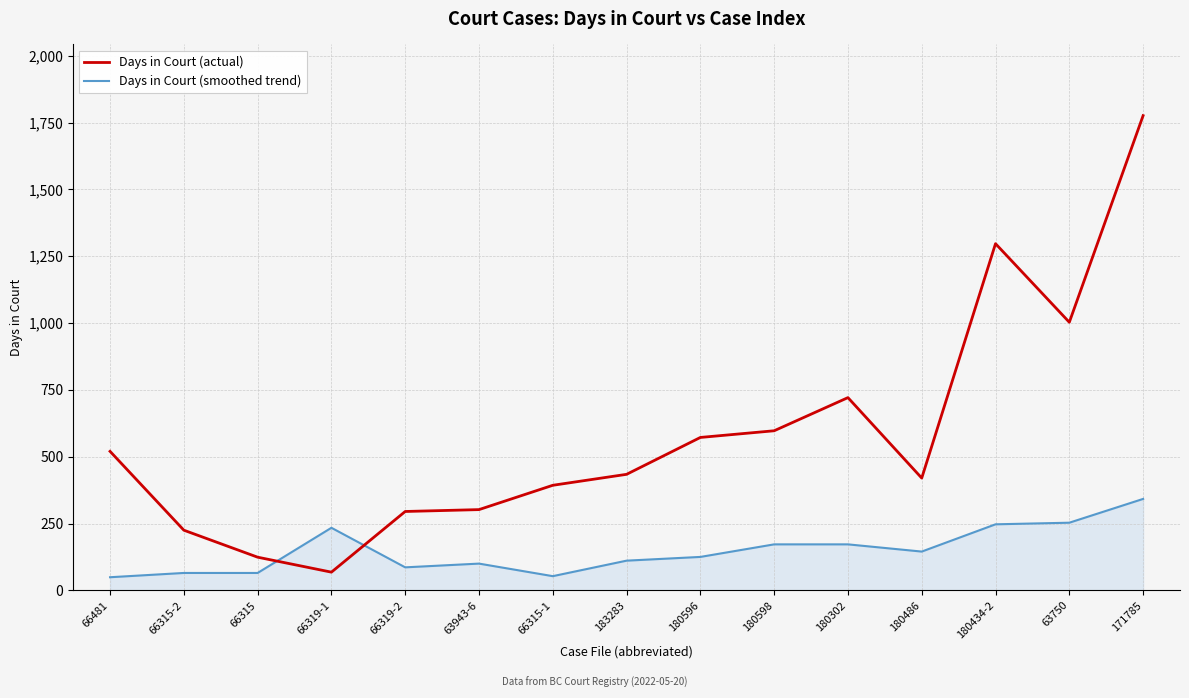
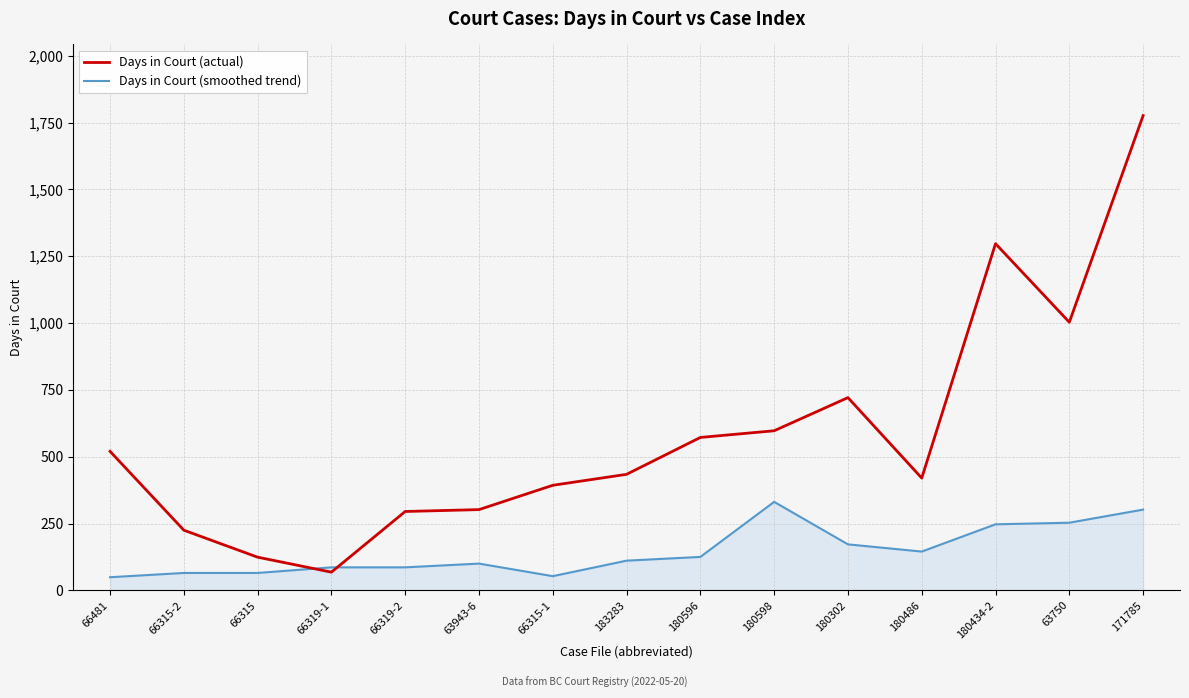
Days in Court (smoothed trend), 66319-1: 230 -> 90
Days in Court (smoothed trend), 180598: 170 -> 330
Days in Court (smoothed trend), 171785: 340 -> 300
